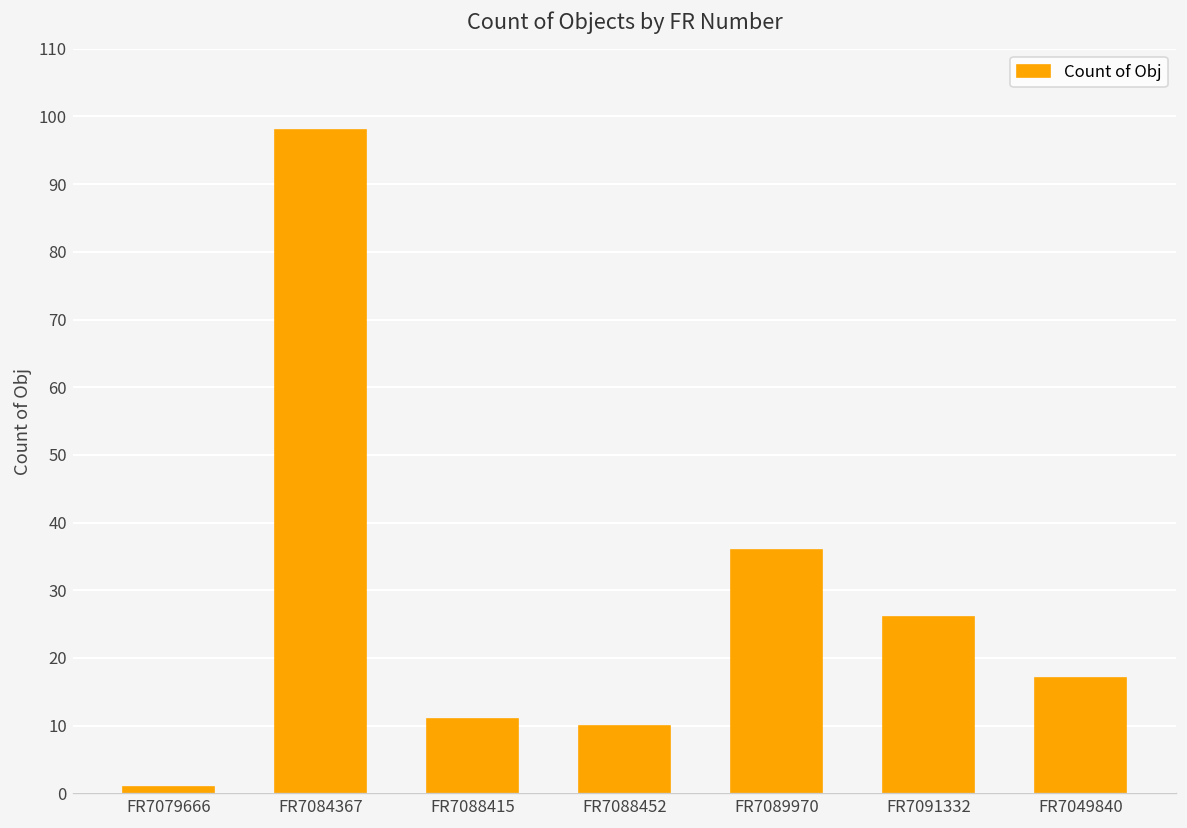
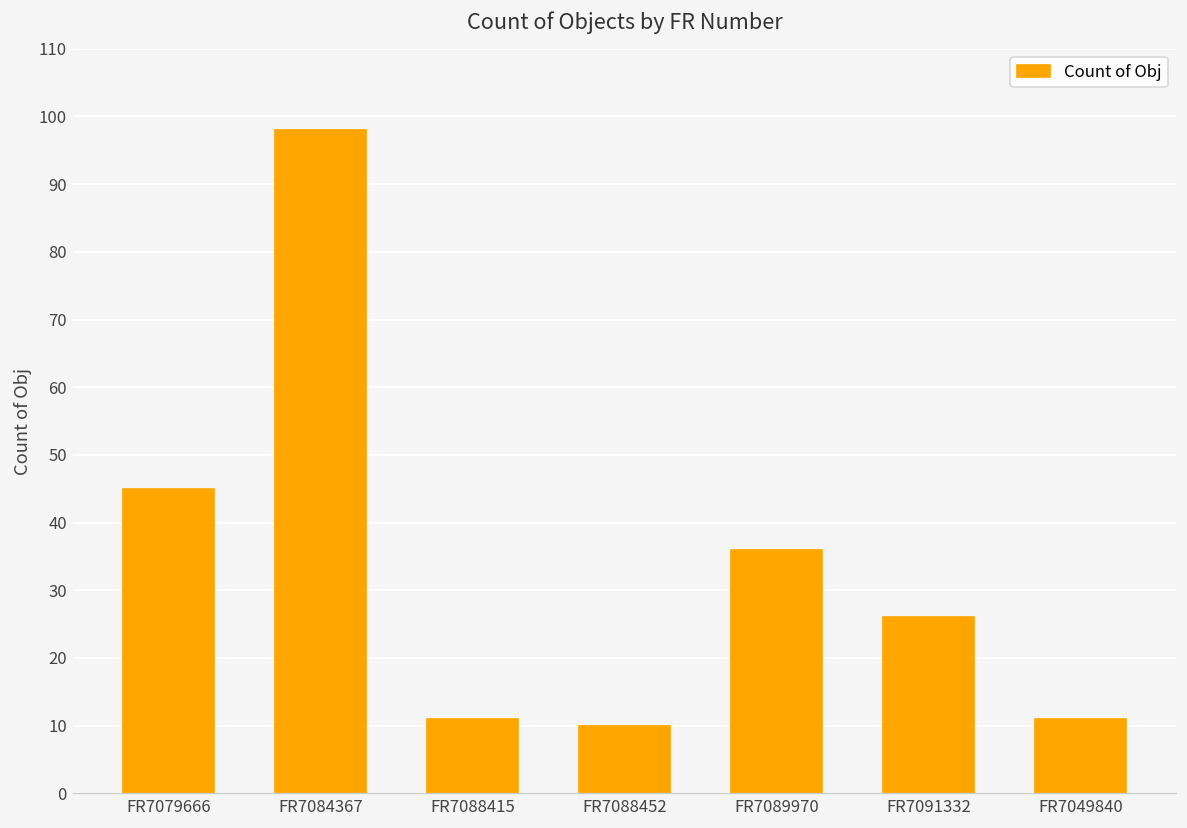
FR7079666: 1 -> 45
FR7049840: 17 -> 11
